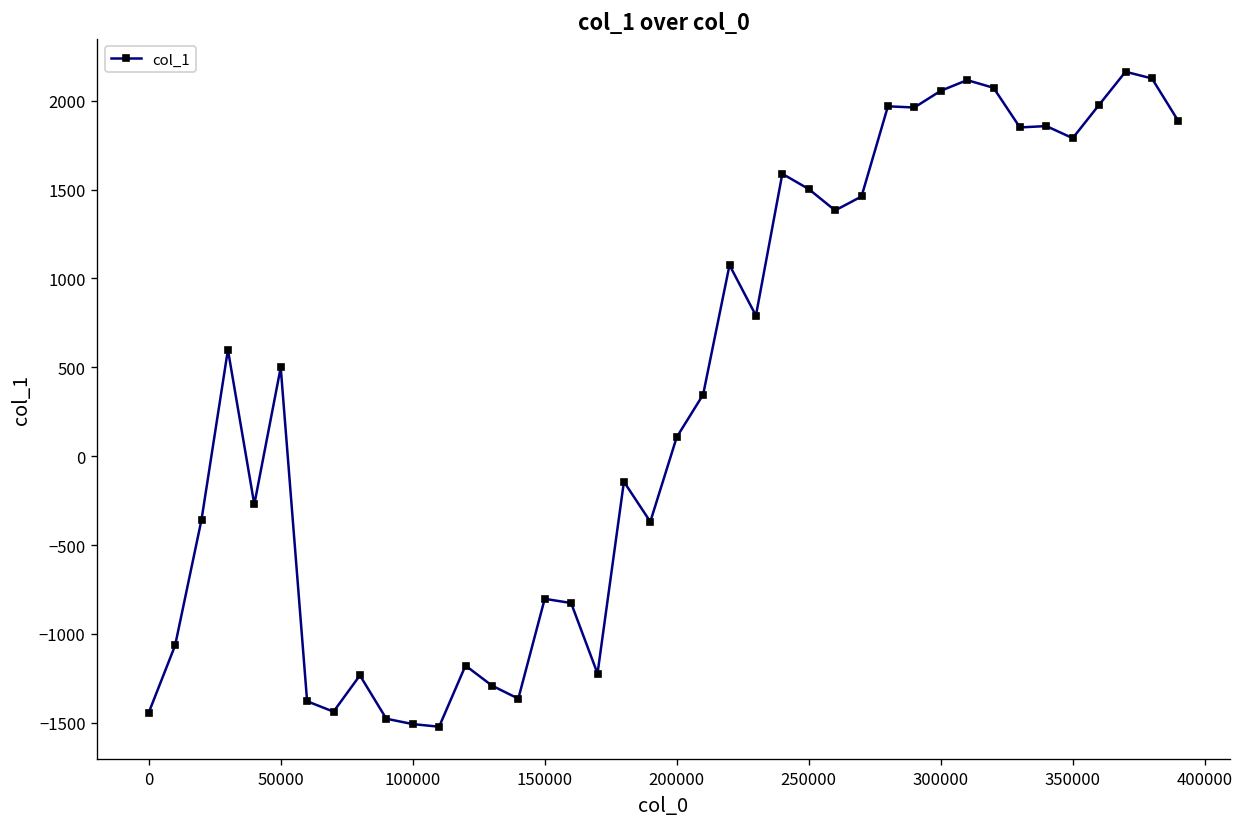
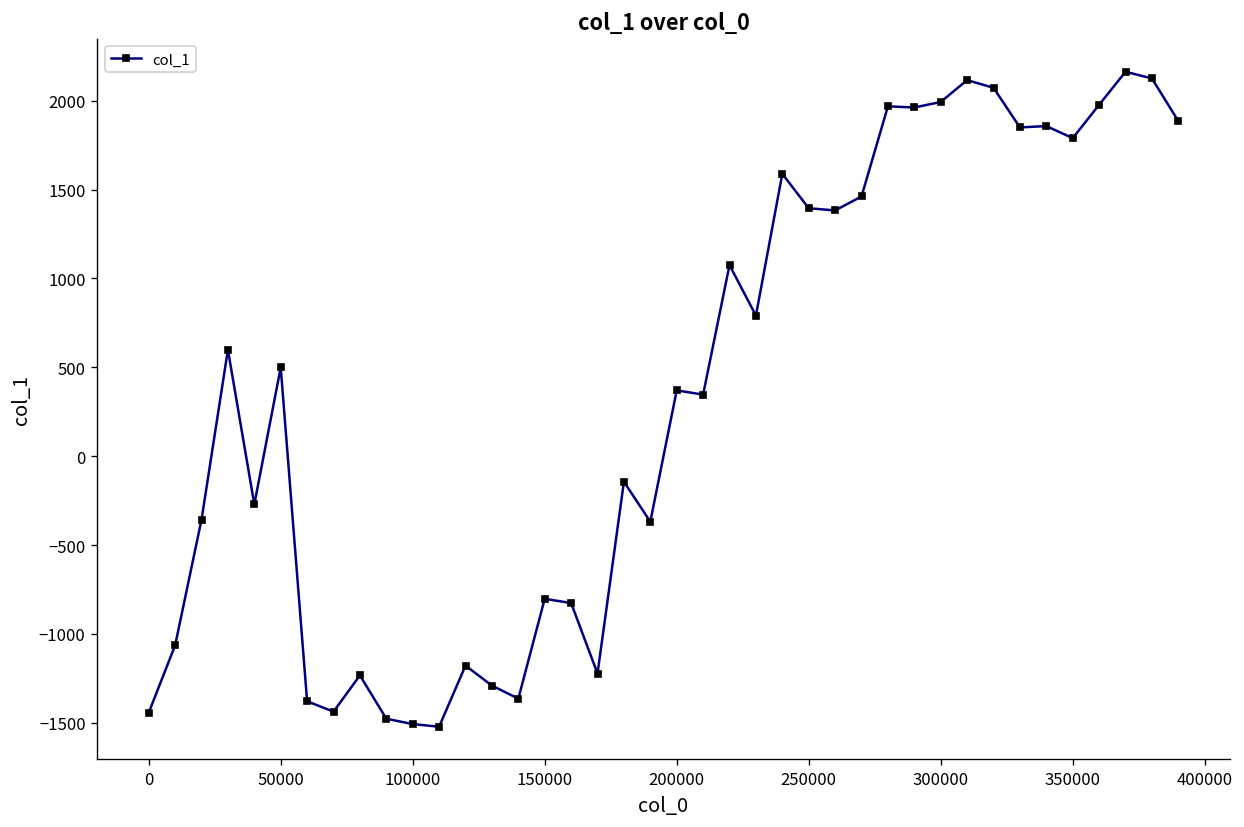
200000: 110 -> 370
250000: 1500 -> 1390
300000: 2060 -> 1990
